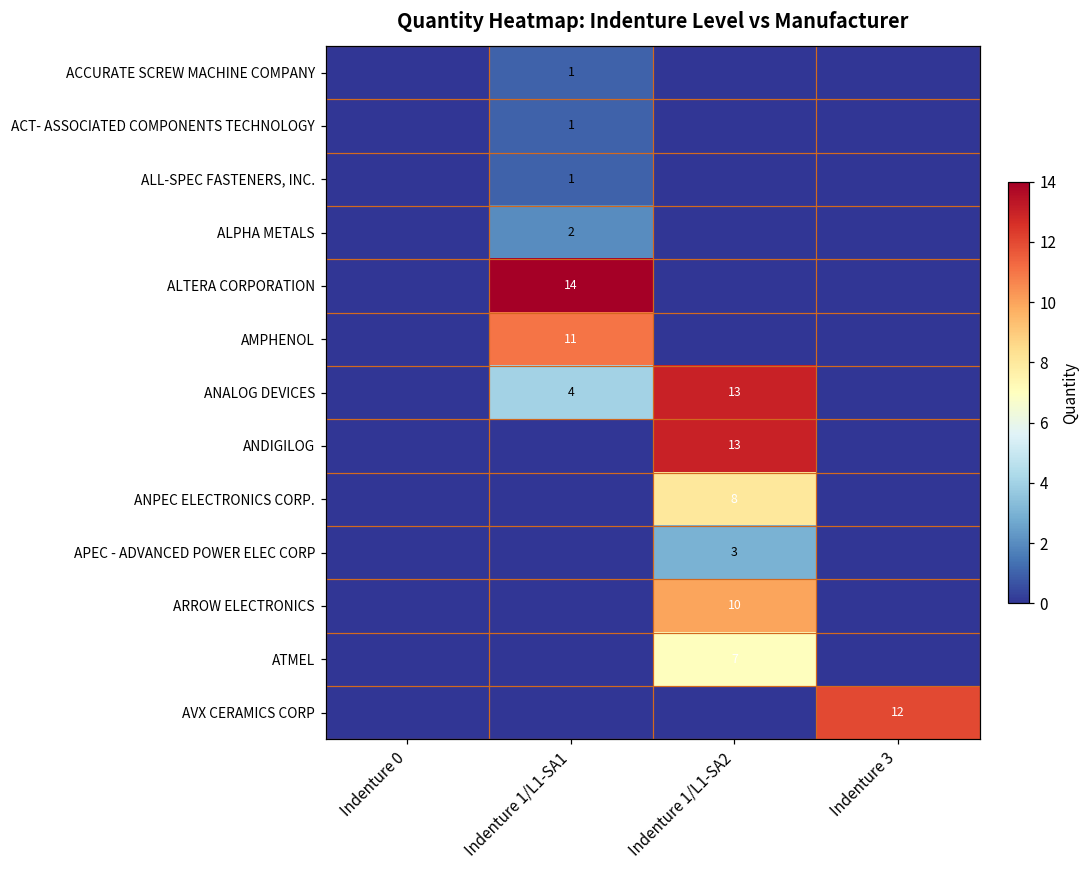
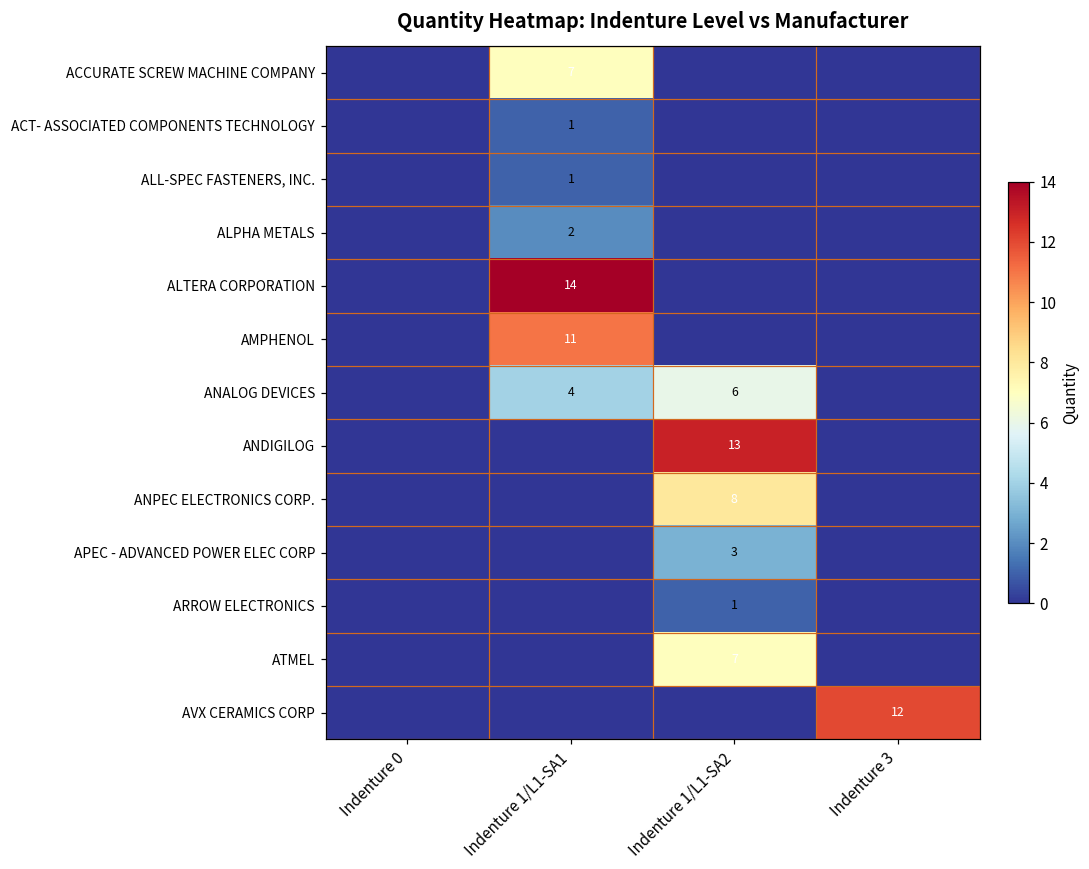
ACCURATE SCREW MACHINE COMPANY, Indenture 1/L1-SA1: 1 -> 7
ANALOG DEVICES, Indenture 1/L1-SA2: 13 -> 6
ARROW ELECTRONICS, Indenture 1/L1-SA2: 10 -> 1
